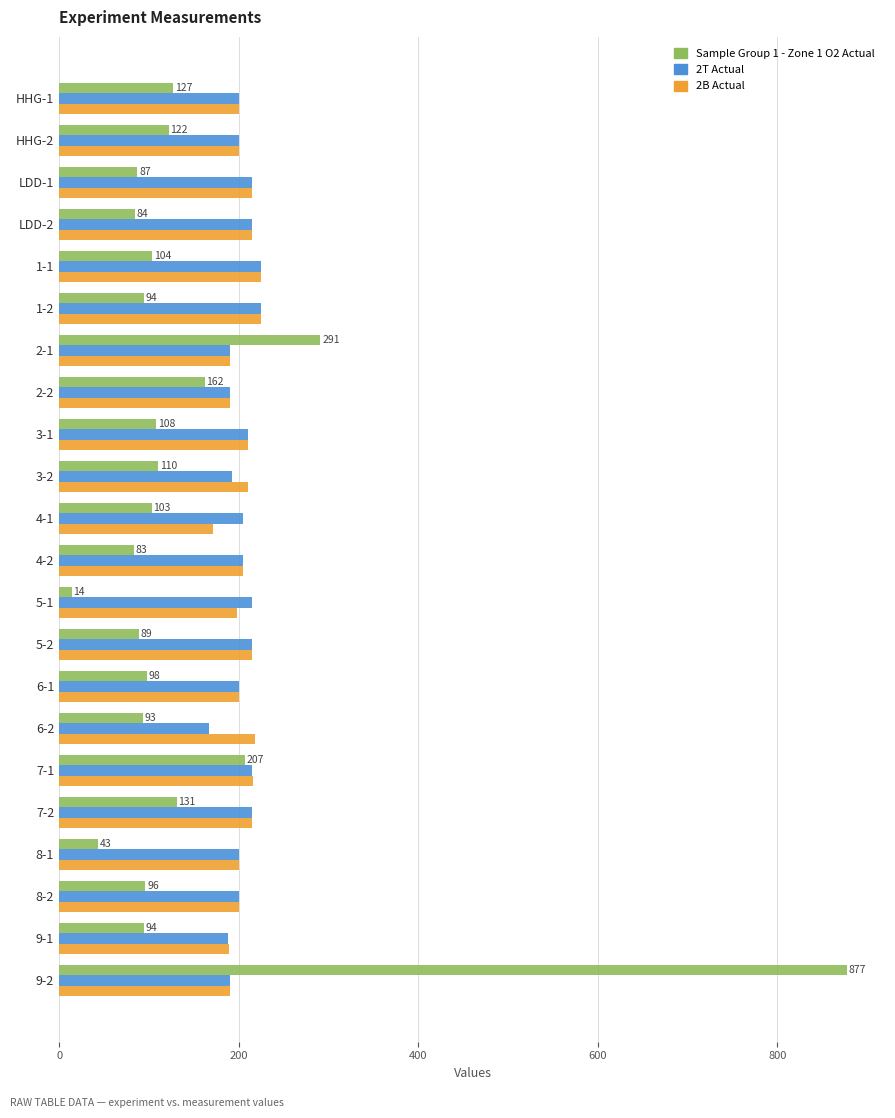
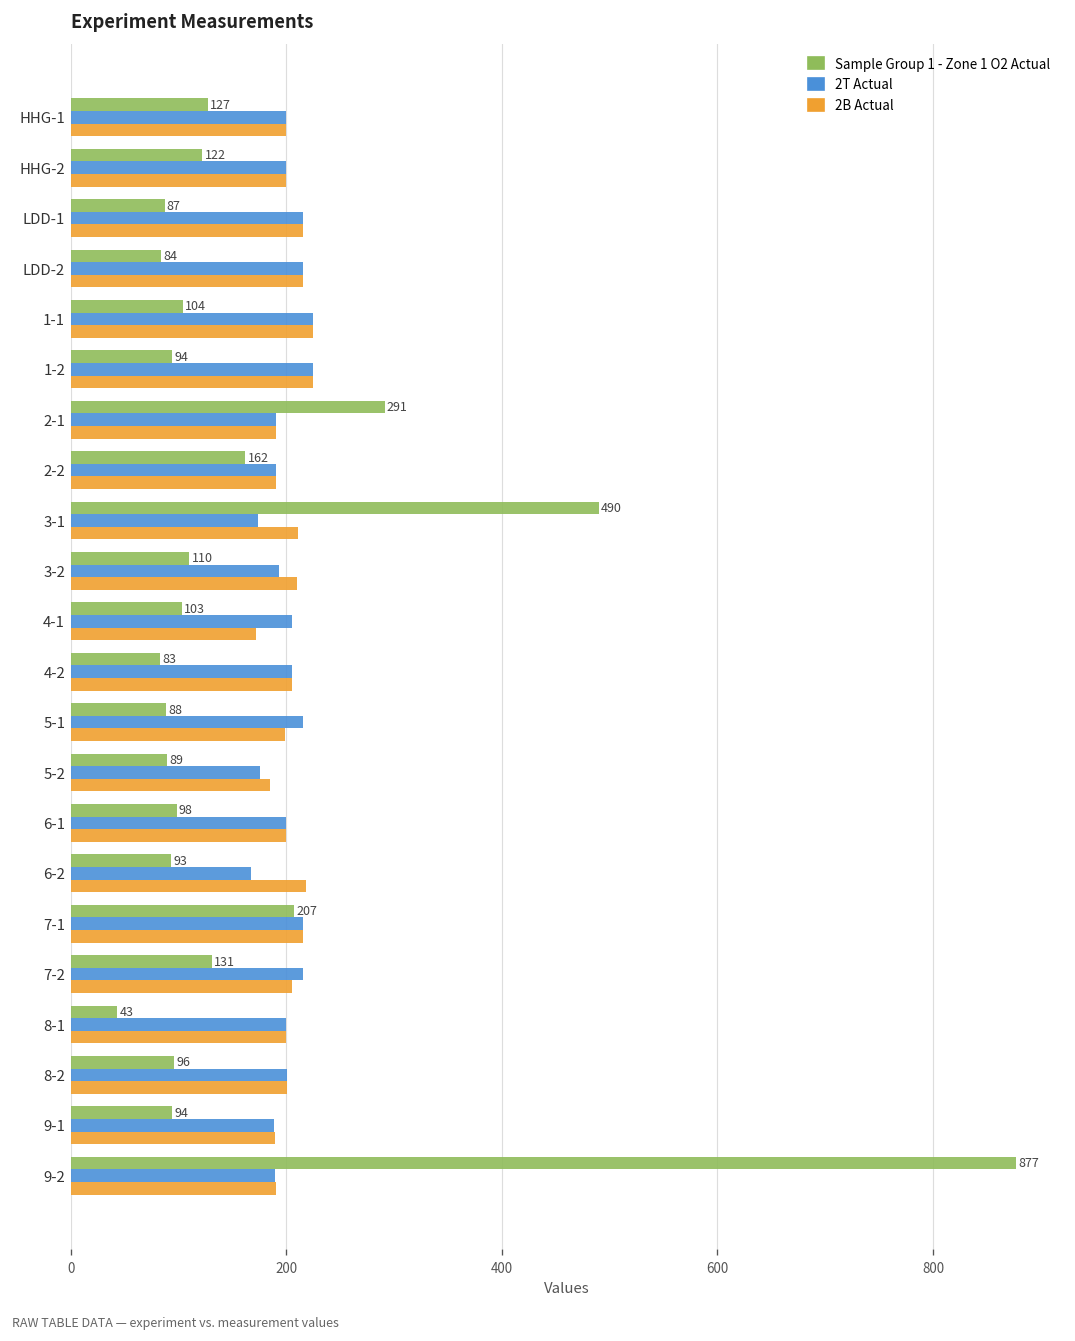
Sample Group 1 - Zone 1 O2 Actual, 3-1: 108 -> 490
2T Actual, 3-1: 210 -> 170
Sample Group 1 - Zone 1 O2 Actual, 5-1: 14 -> 88
2T Actual, 5-2: 220 -> 180
2B Actual, 5-2: 220 -> 190
2B Actual, 7-2: 220 -> 210
